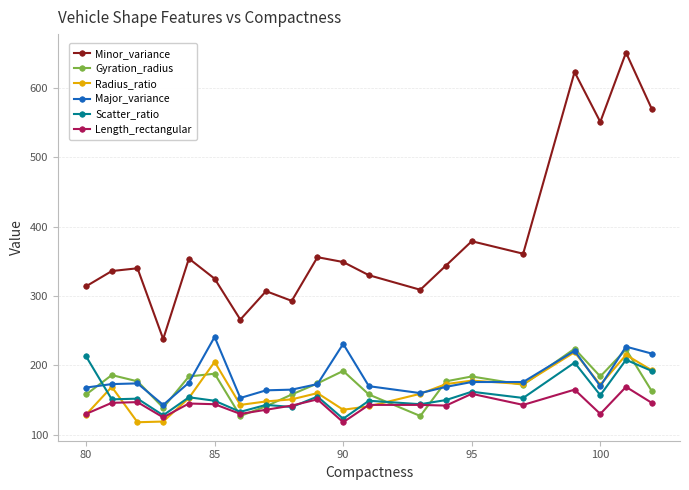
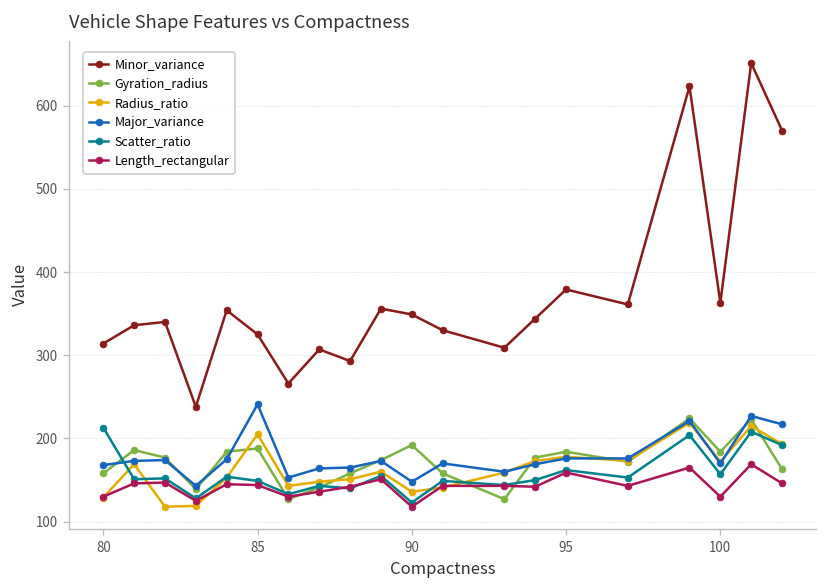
Major_variance, 90: 230 -> 150
Minor_variance, 100: 550 -> 360
